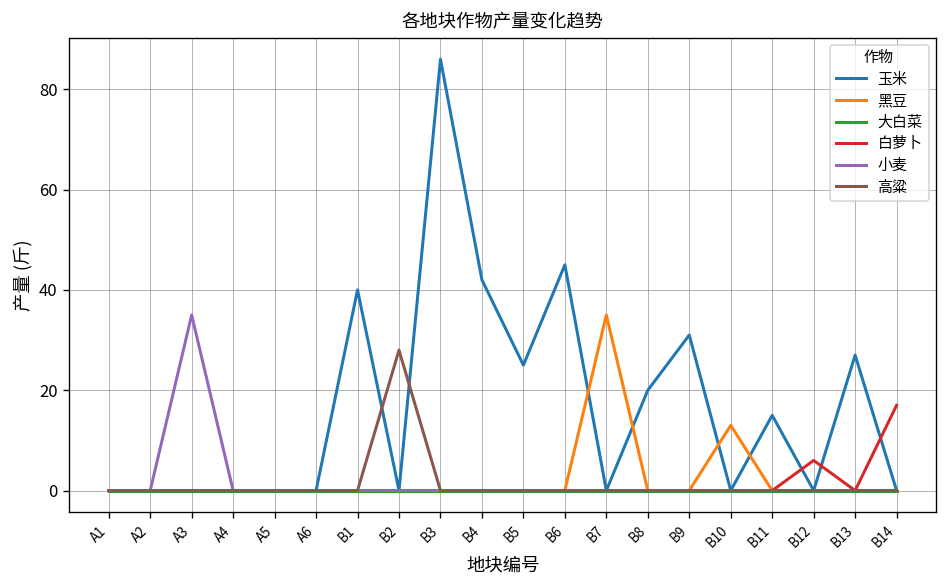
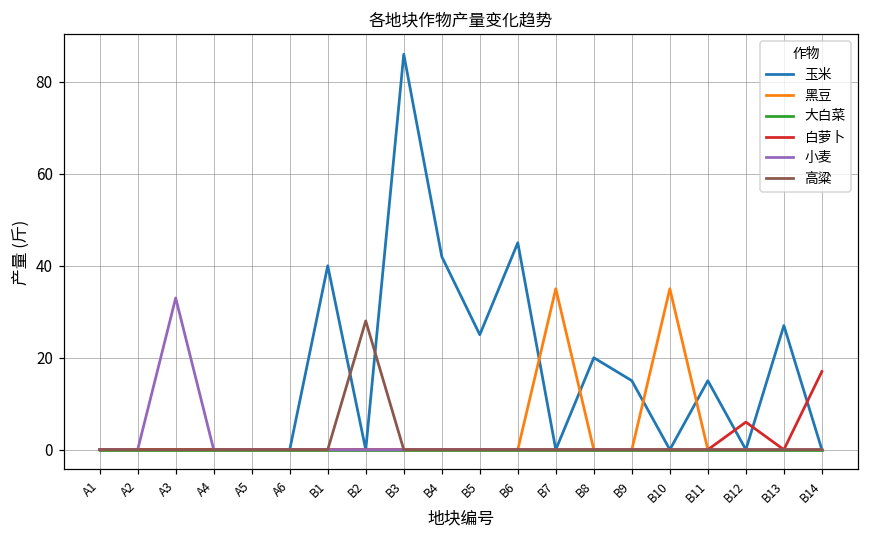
小麦, A3: 35 -> 33
玉米, B9: 31 -> 15
黑豆, B10: 13 -> 35
